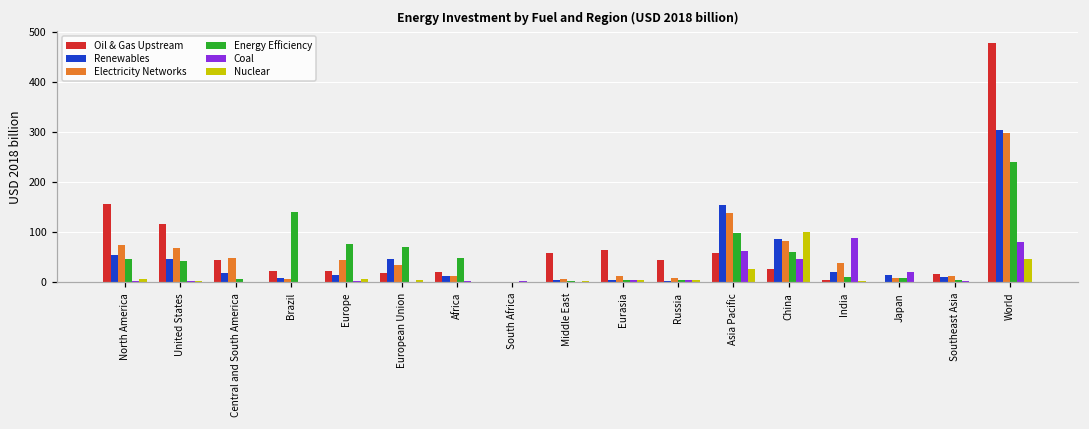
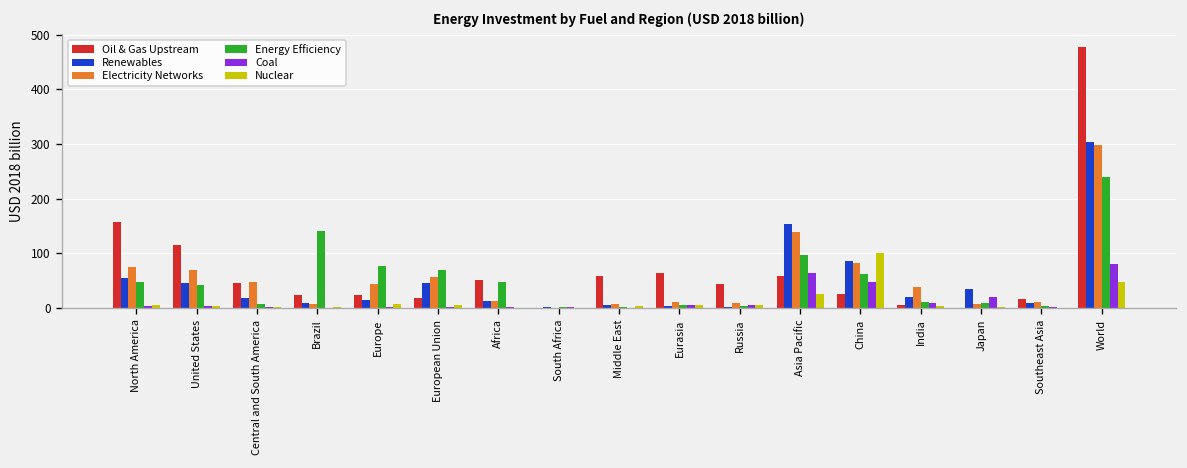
Electricity Networks, European Union: 30 -> 60
Oil & Gas Upstream, Africa: 20 -> 50
Coal, India: 90 -> 10
Renewables, Japan: 10 -> 30
